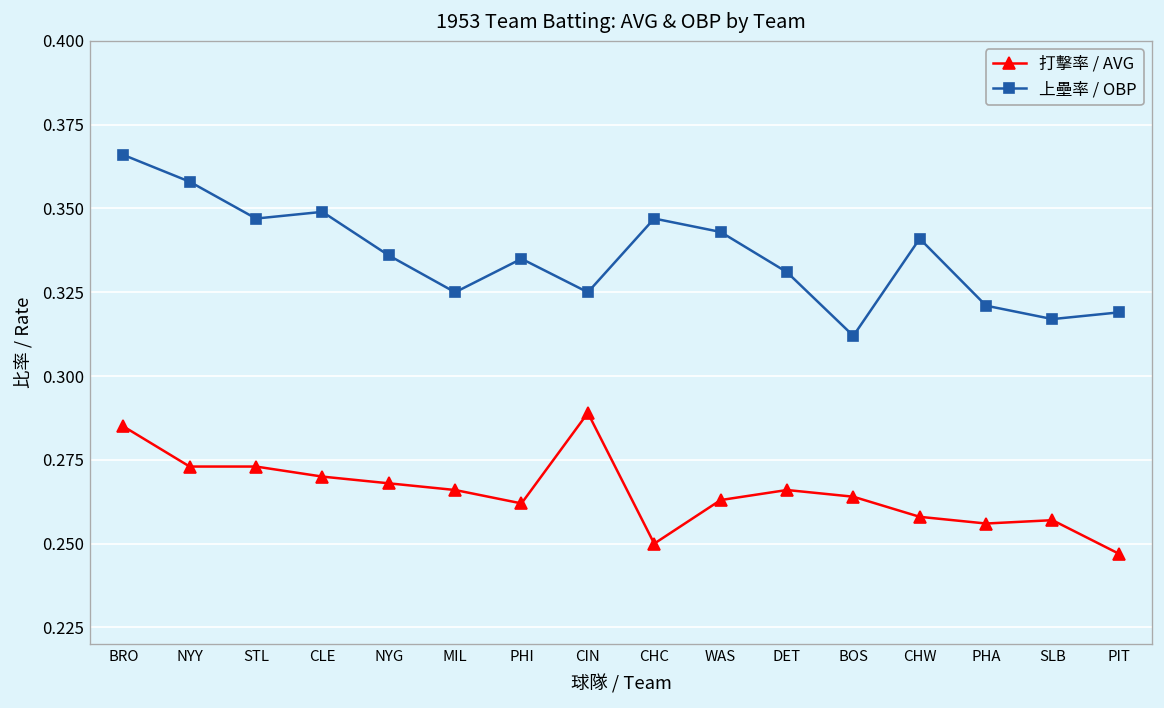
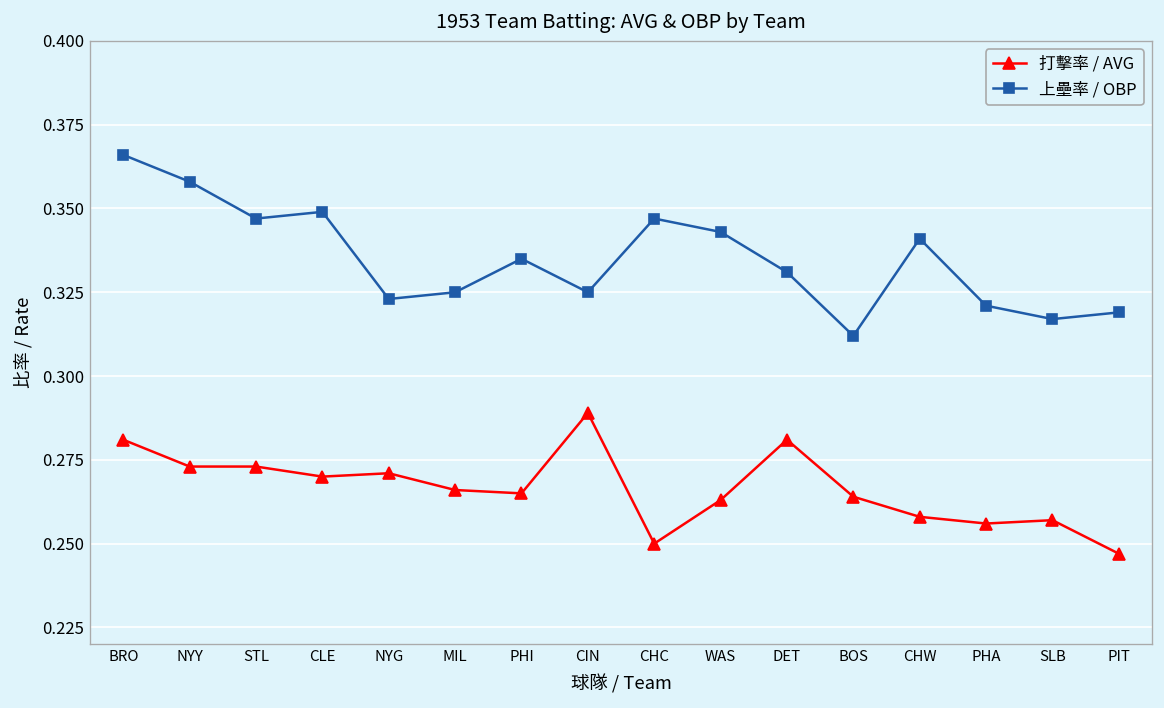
打擊率 / AVG, BRO: 0.285 -> 0.281
打擊率 / AVG, NYG: 0.268 -> 0.271
上壘率 / OBP, NYG: 0.336 -> 0.323
打擊率 / AVG, PHI: 0.262 -> 0.265
打擊率 / AVG, DET: 0.266 -> 0.281
